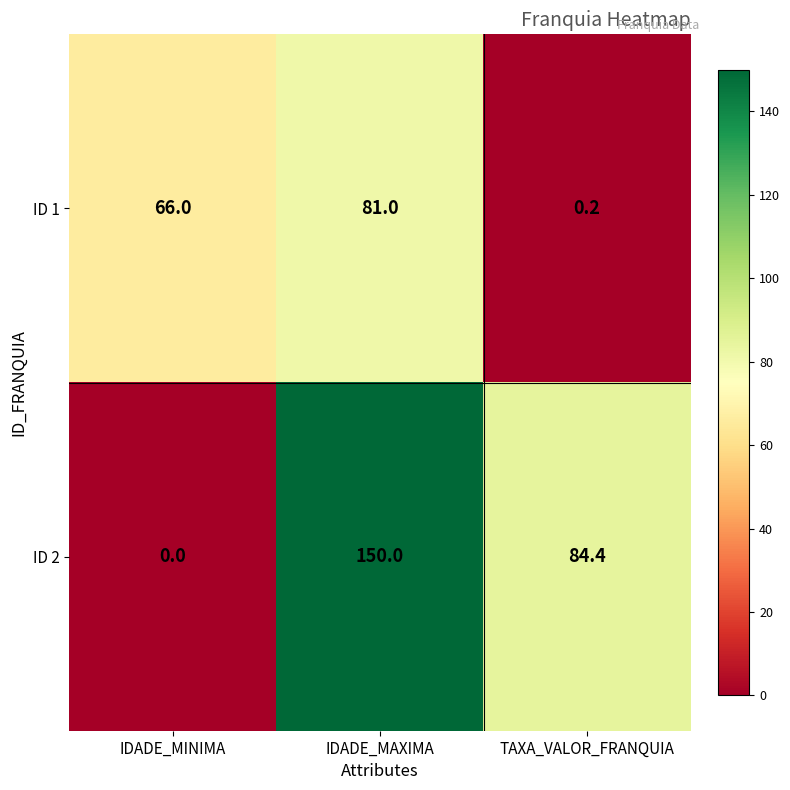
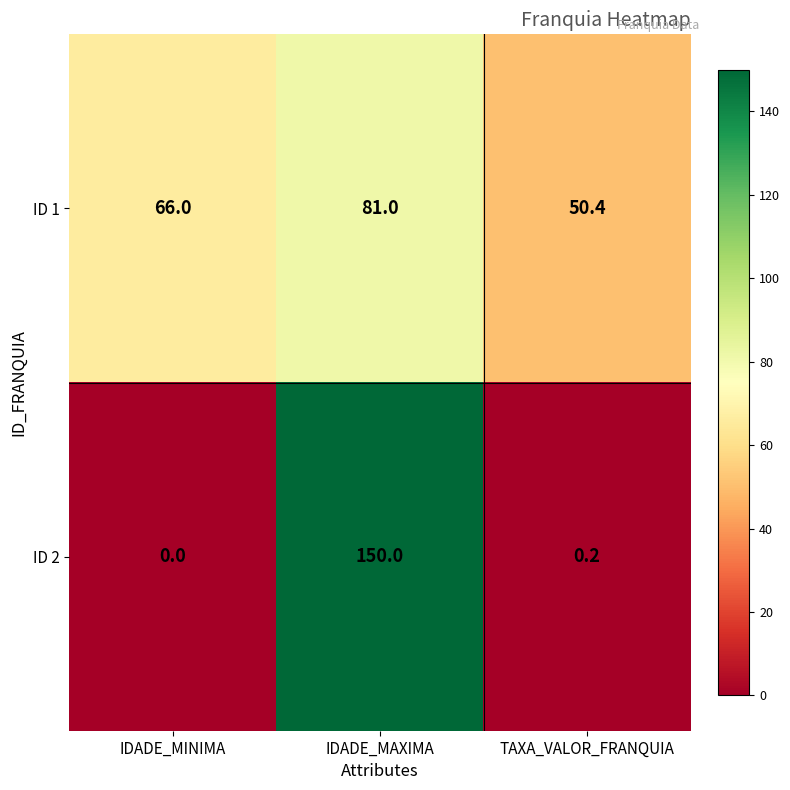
ID 1, TAXA_VALOR_FRANQUIA: 0.2 -> 50.4
ID 2, TAXA_VALOR_FRANQUIA: 84.4 -> 0.2
